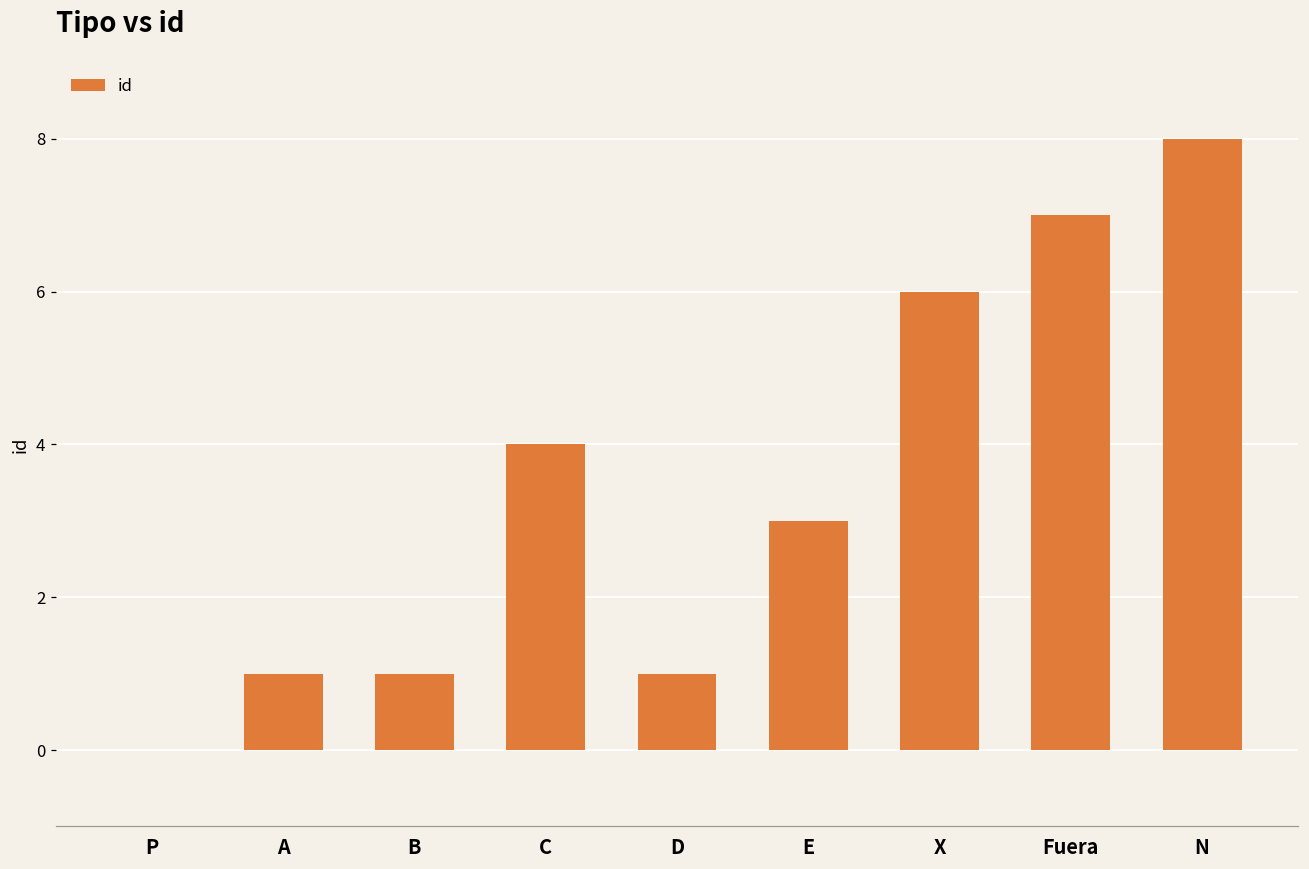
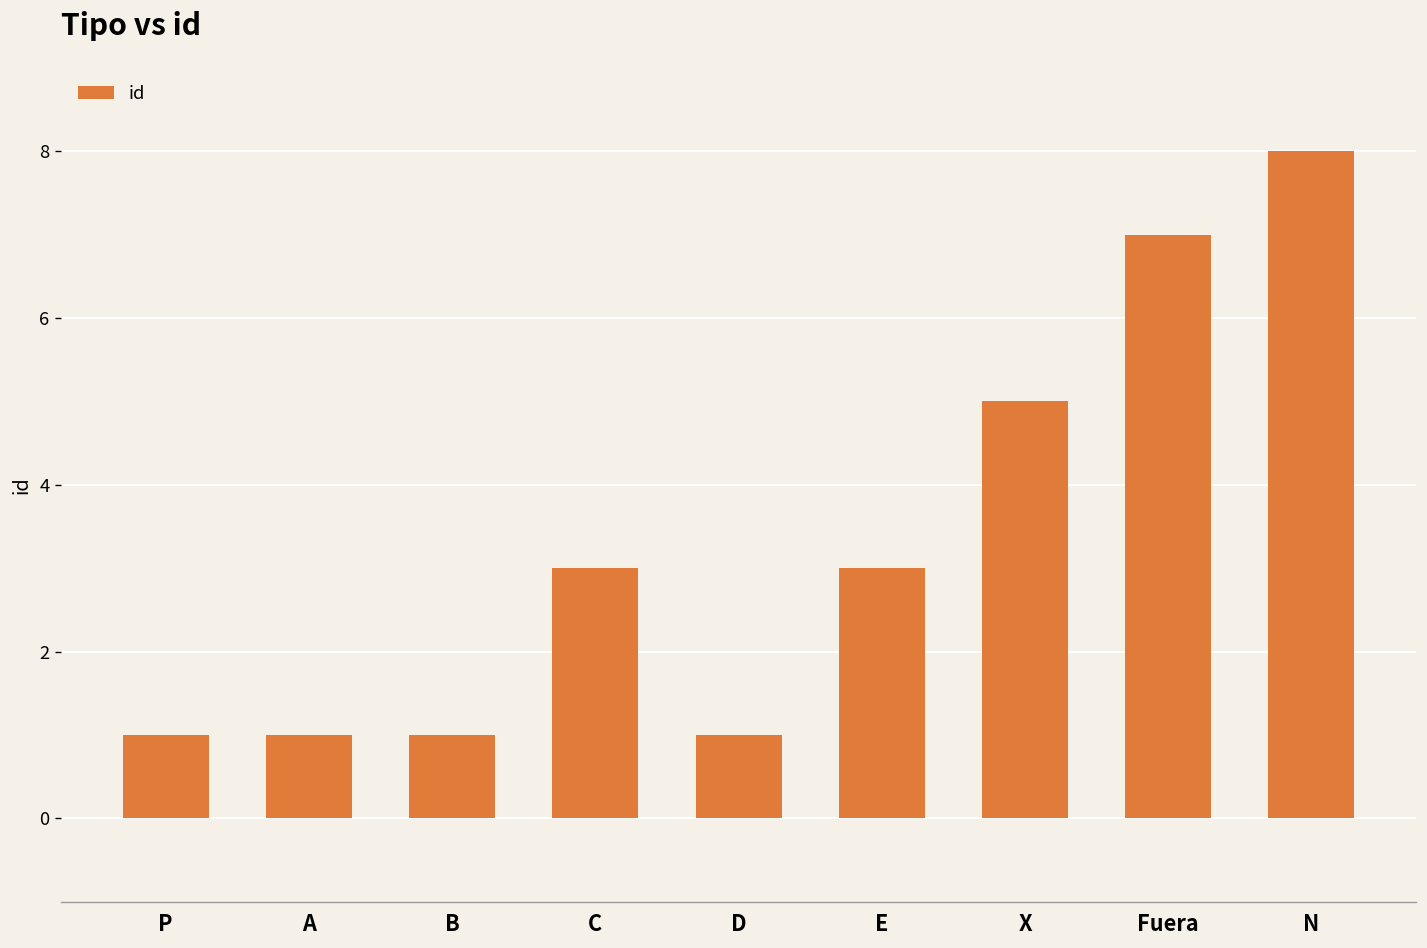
P: 0 -> 1
C: 4 -> 3
X: 6 -> 5
